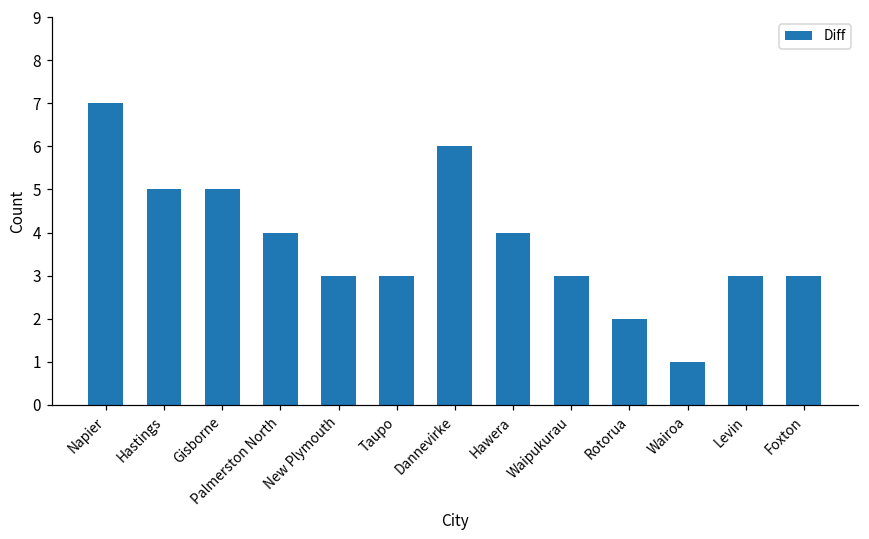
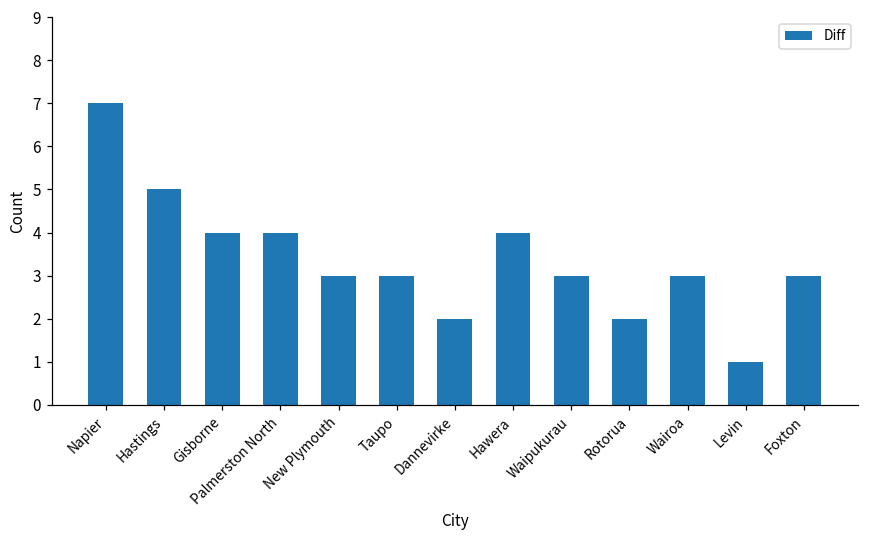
Gisborne: 5 -> 4
Dannevirke: 6 -> 2
Wairoa: 1 -> 3
Levin: 3 -> 1
